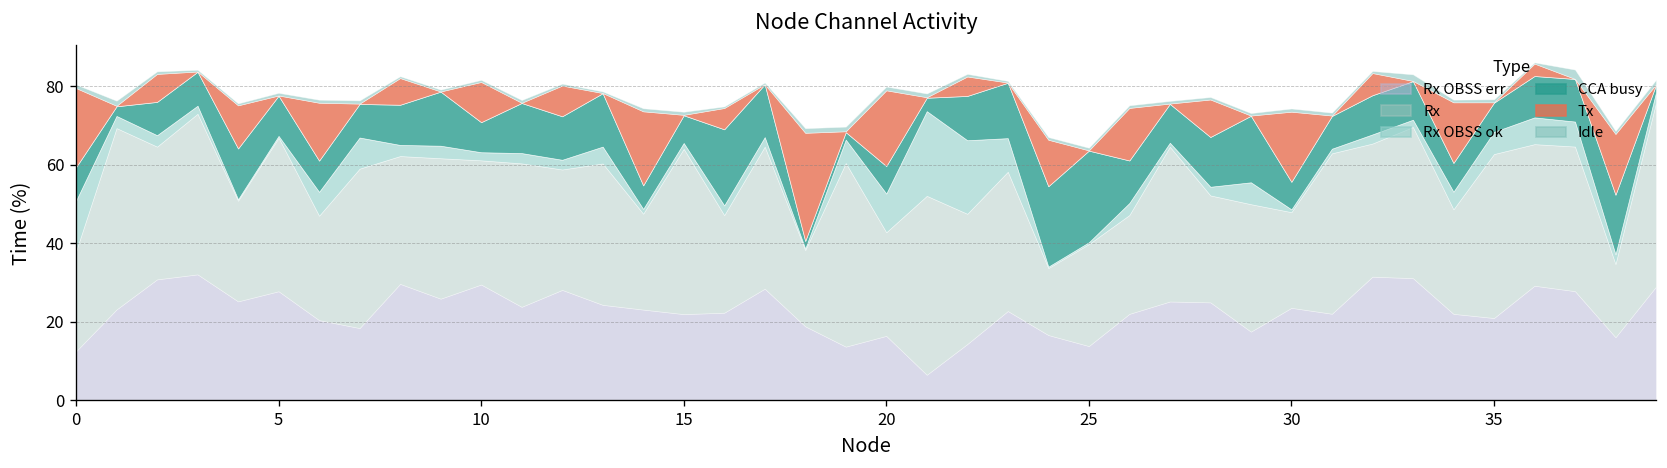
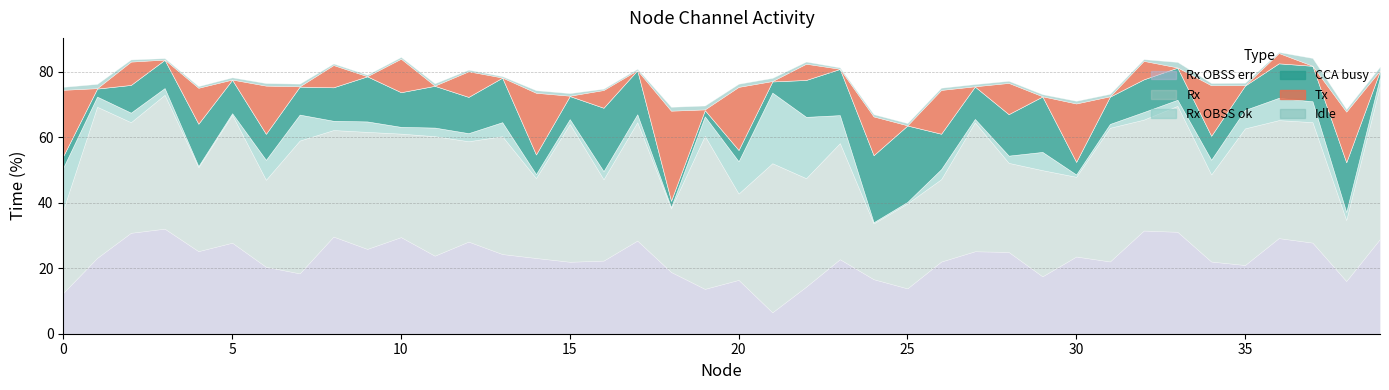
CCA busy, 0: 9 -> 4
CCA busy, 10: 8 -> 11
CCA busy, 20: 7 -> 3
CCA busy, 30: 7 -> 4
